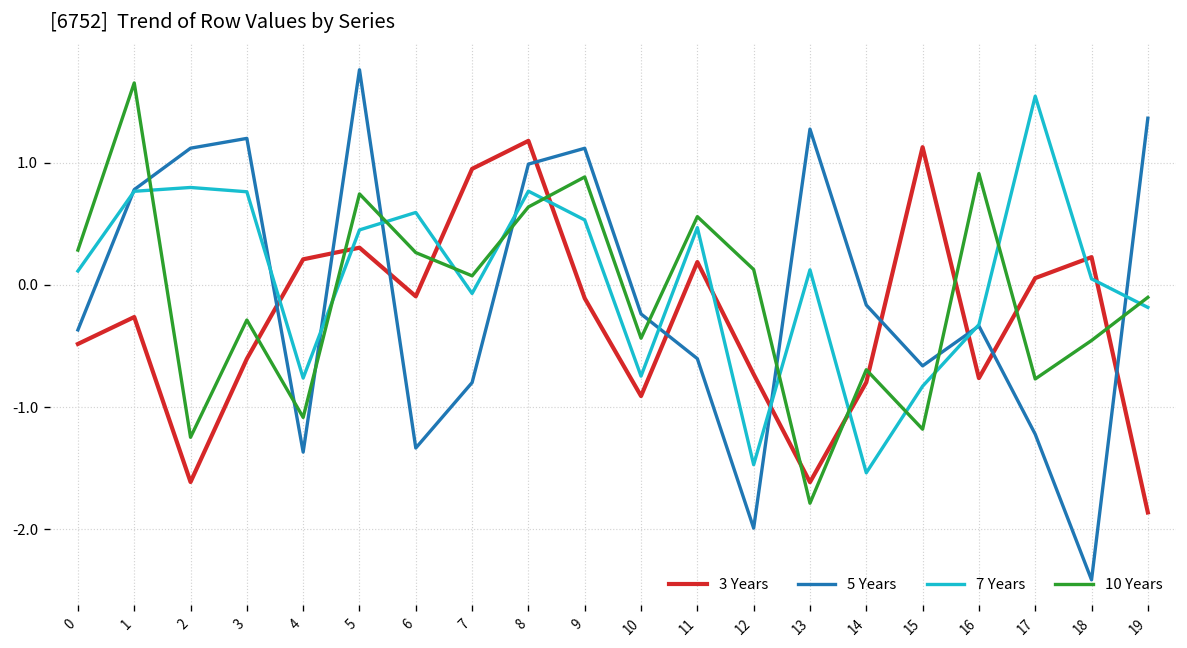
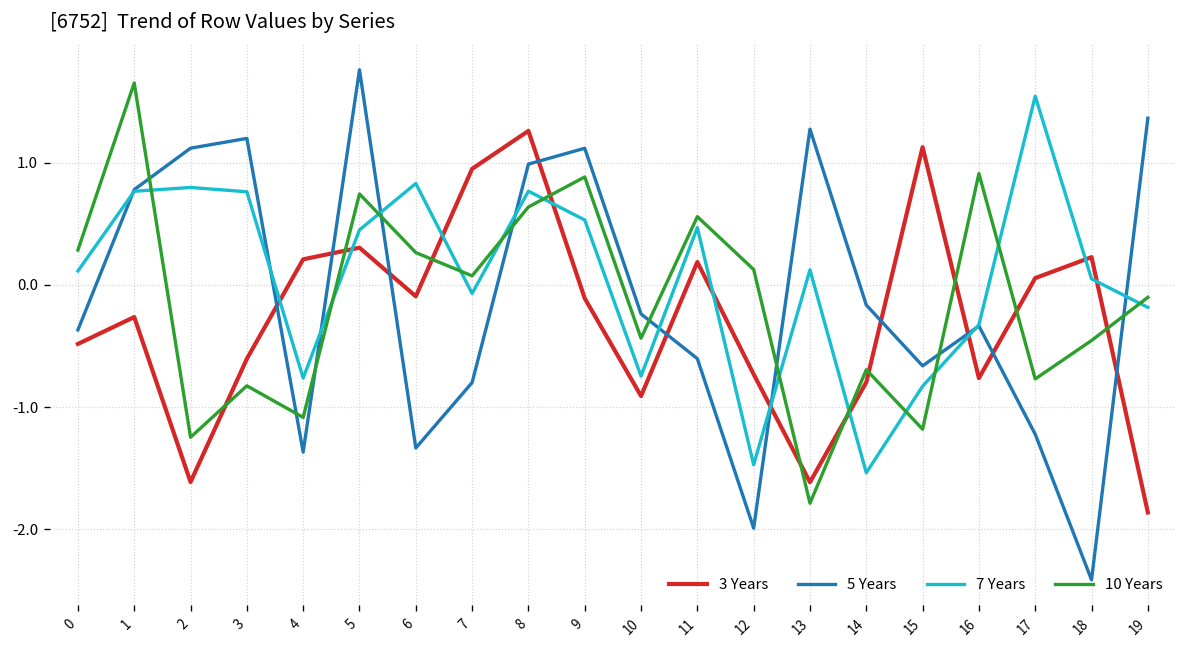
10 Years, 3: -0.29 -> -0.83
7 Years, 6: 0.59 -> 0.83
3 Years, 8: 1.18 -> 1.26
